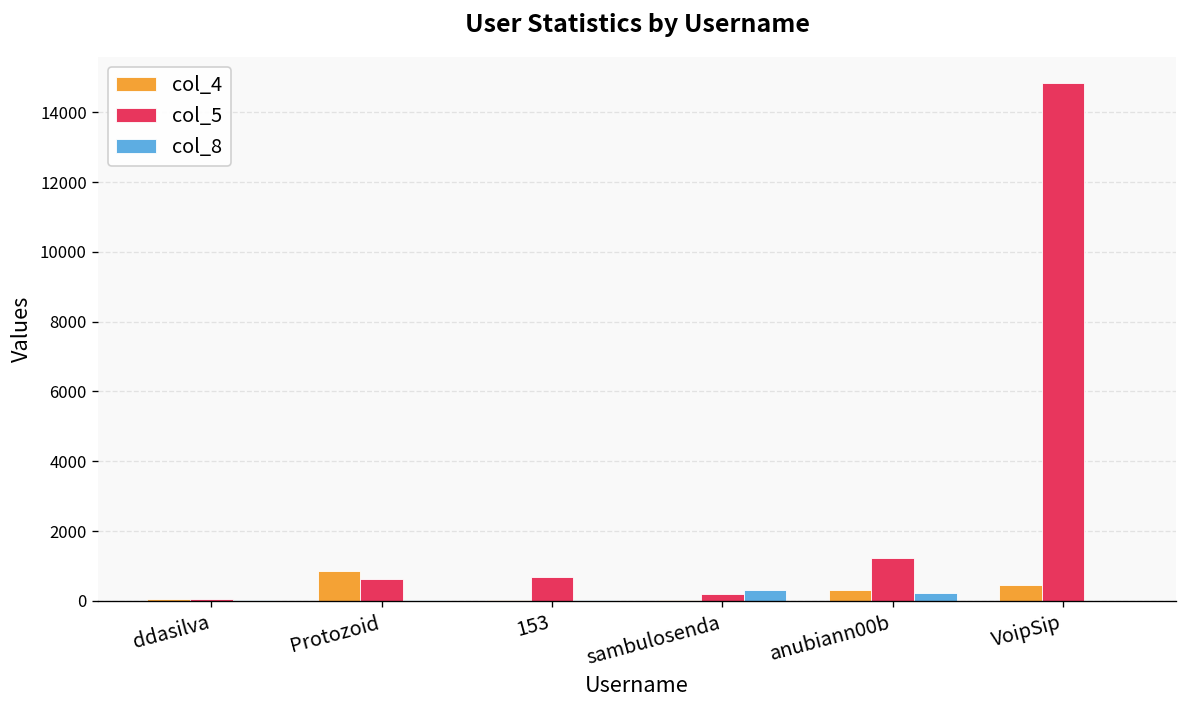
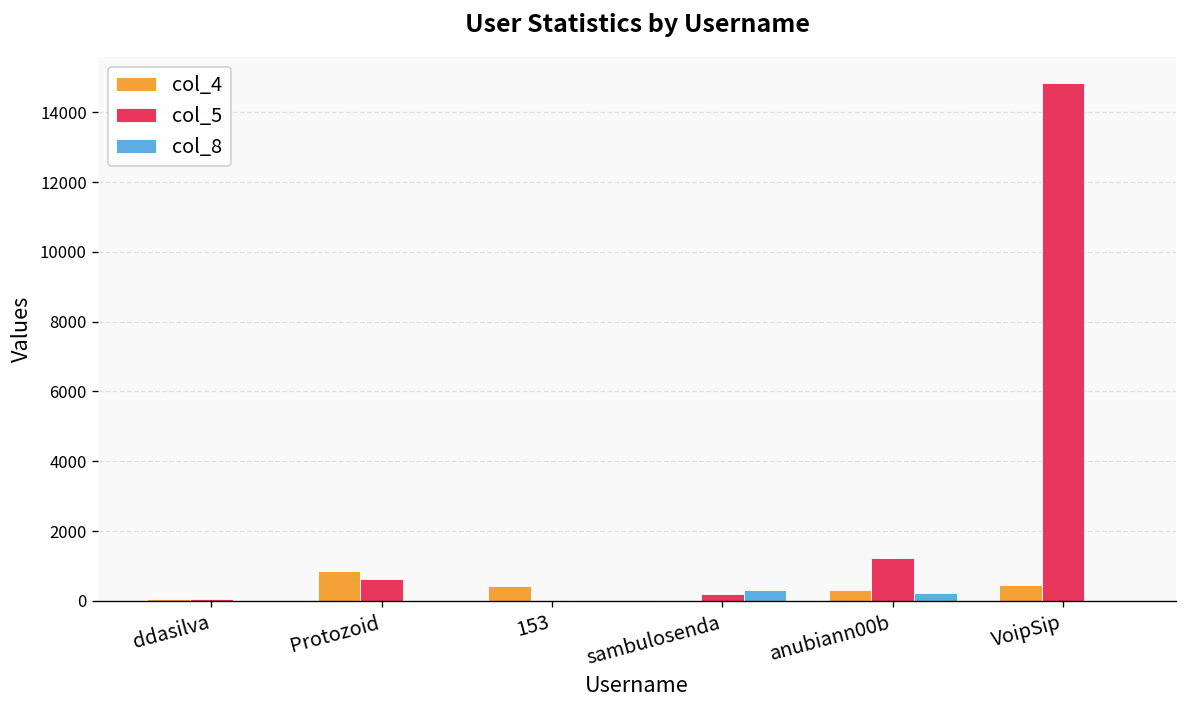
col_4, 153: 0 -> 400
col_5, 153: 700 -> 0
